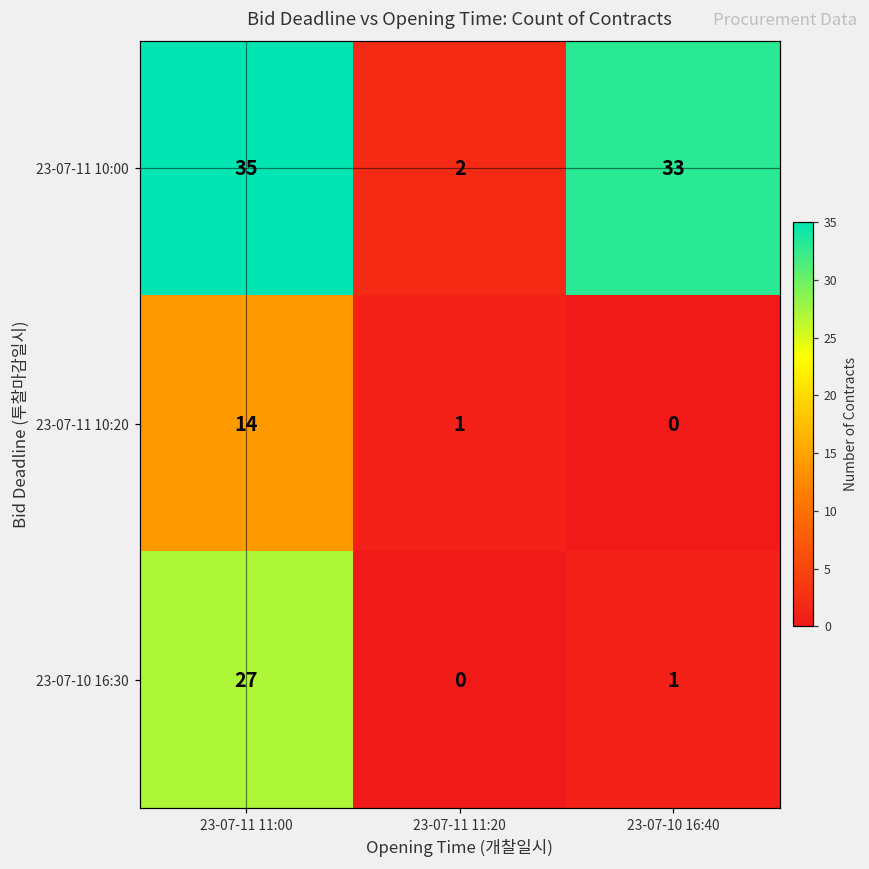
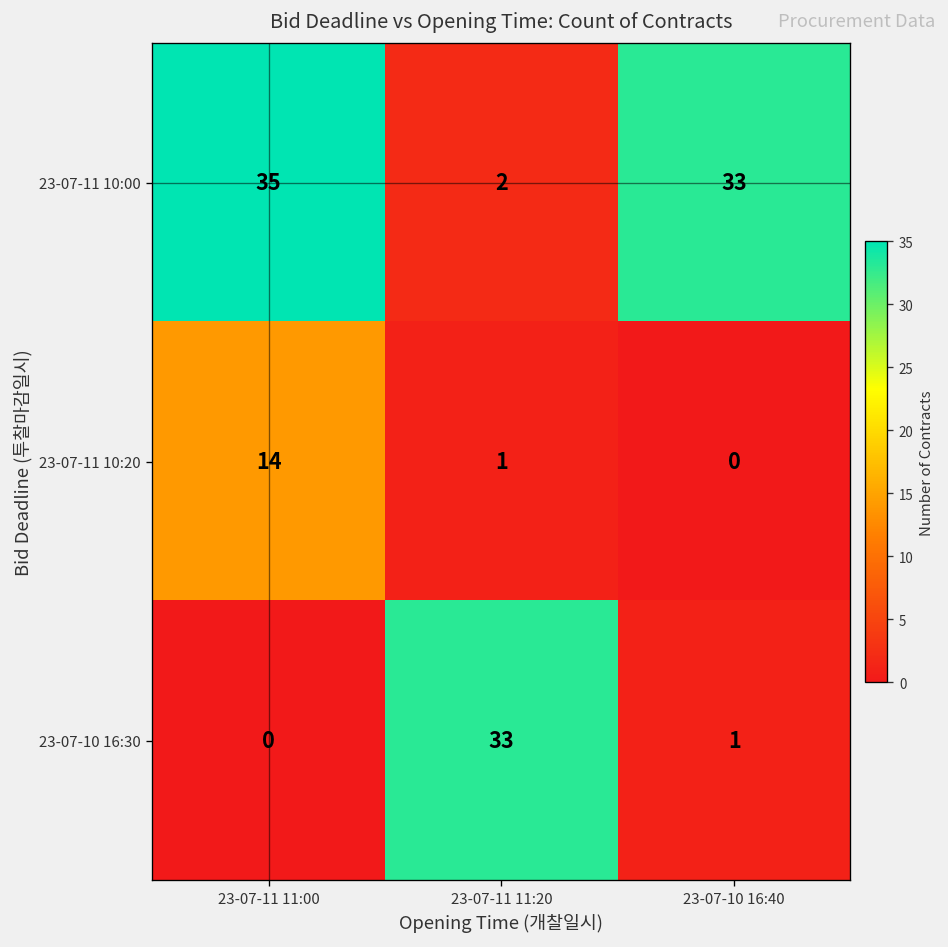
23-07-10 16:30, 23-07-11 11:00: 27 -> 0
23-07-10 16:30, 23-07-11 11:20: 0 -> 33
